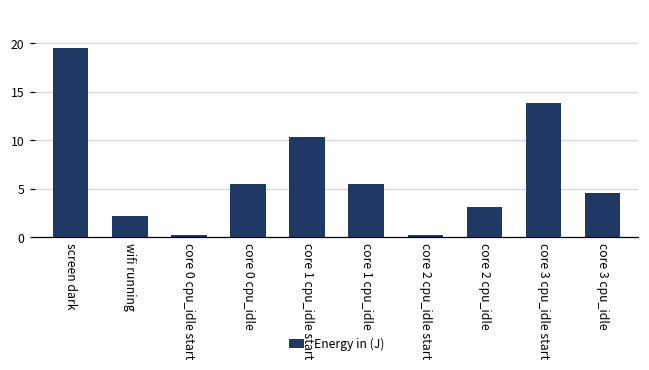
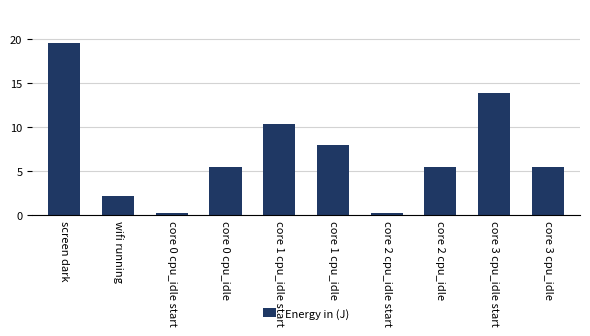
core 1 cpu_idle: 5 -> 8
core 2 cpu_idle: 3 -> 5
core 3 cpu_idle: 4.5 -> 5.5
